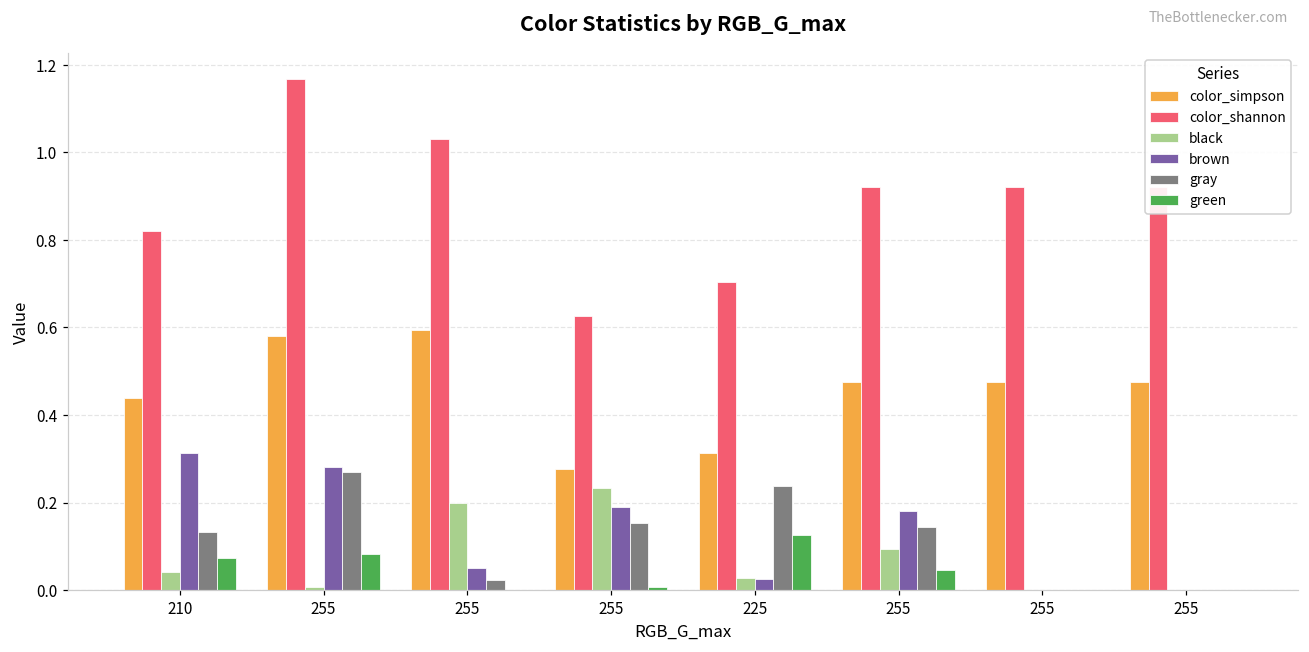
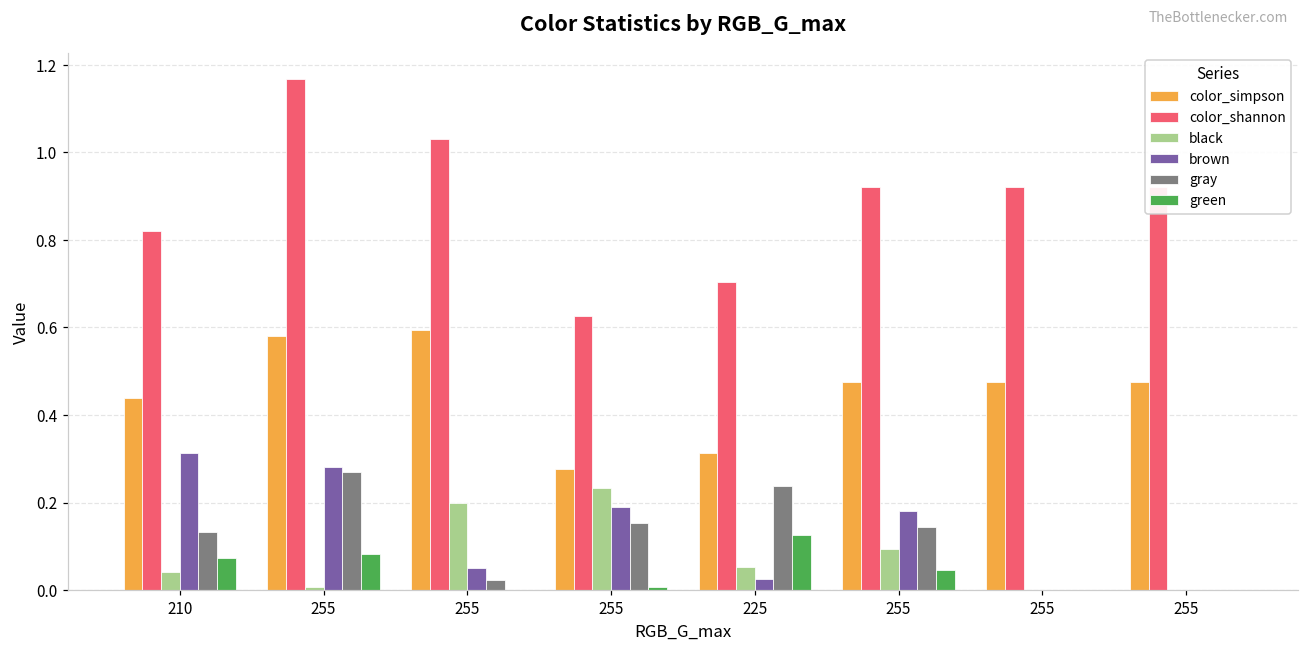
black, 225: 0.03 -> 0.05
